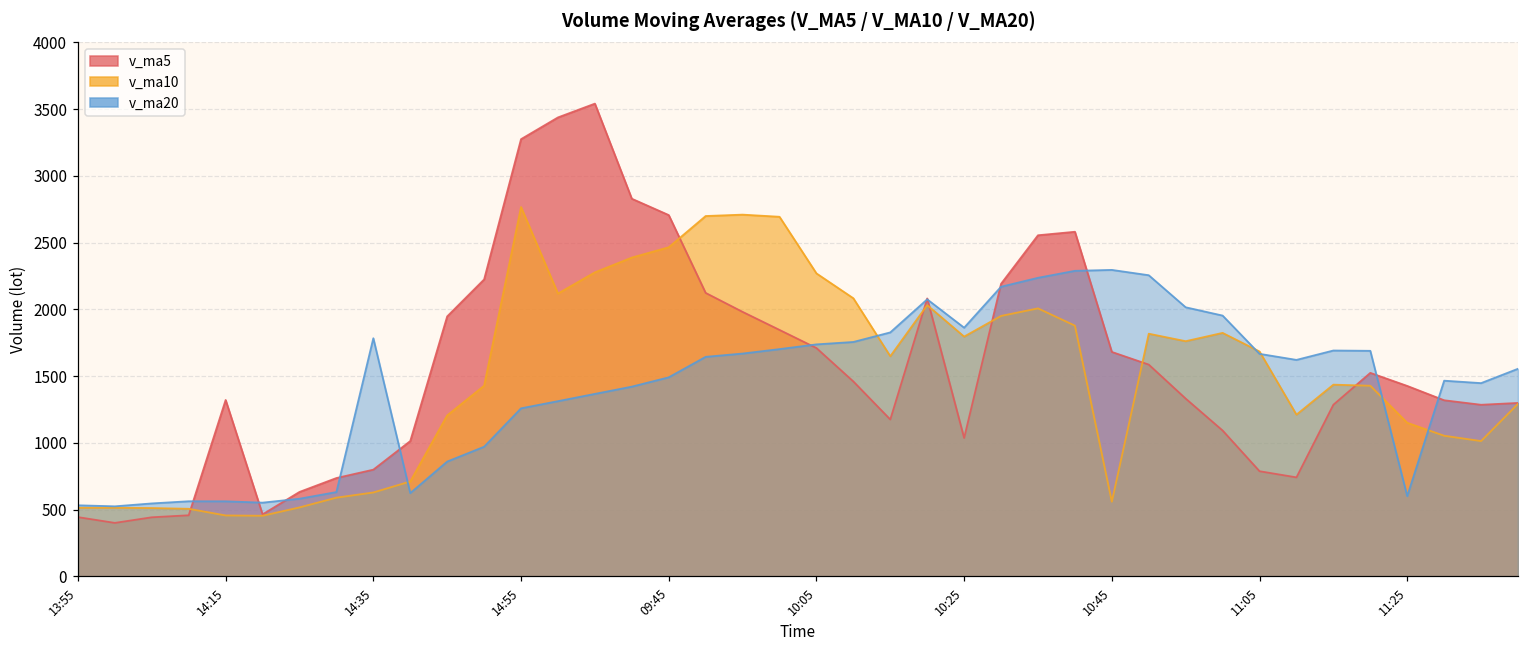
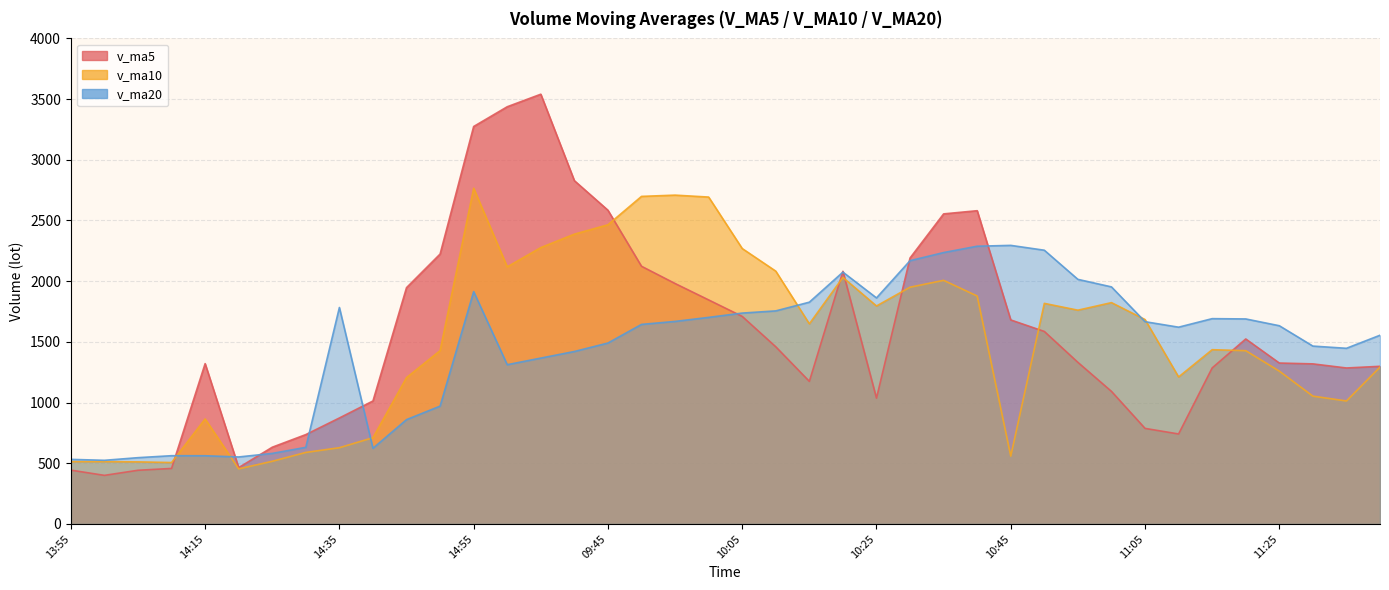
v_ma10, 14:15: 460 -> 870
v_ma5, 14:35: 800 -> 870
v_ma20, 14:55: 1260 -> 1910
v_ma5, 09:45: 2710 -> 2580
v_ma5, 11:25: 1430 -> 1330
v_ma10, 11:25: 1150 -> 1260
v_ma20, 11:25: 600 -> 1630
